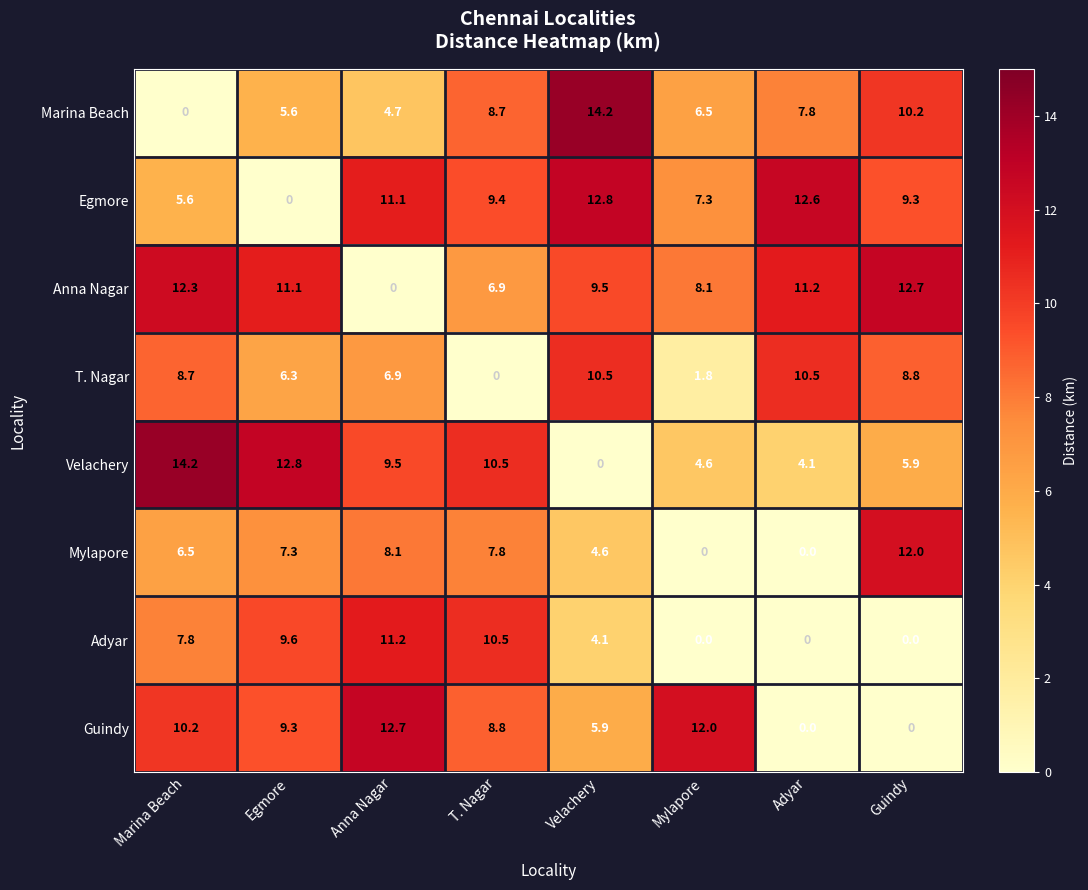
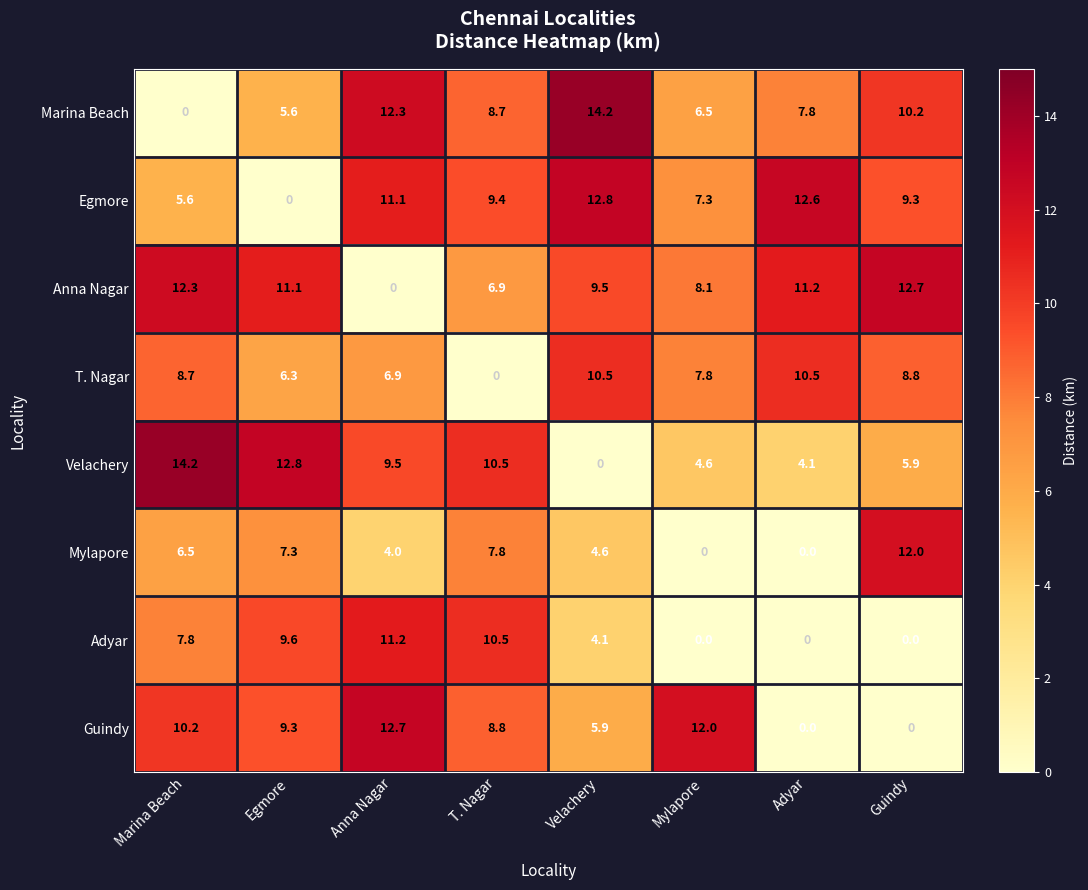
Marina Beach, Anna Nagar: 4.7 -> 12.3
T. Nagar, Mylapore: 1.8 -> 7.8
Mylapore, Anna Nagar: 8.1 -> 4.0
